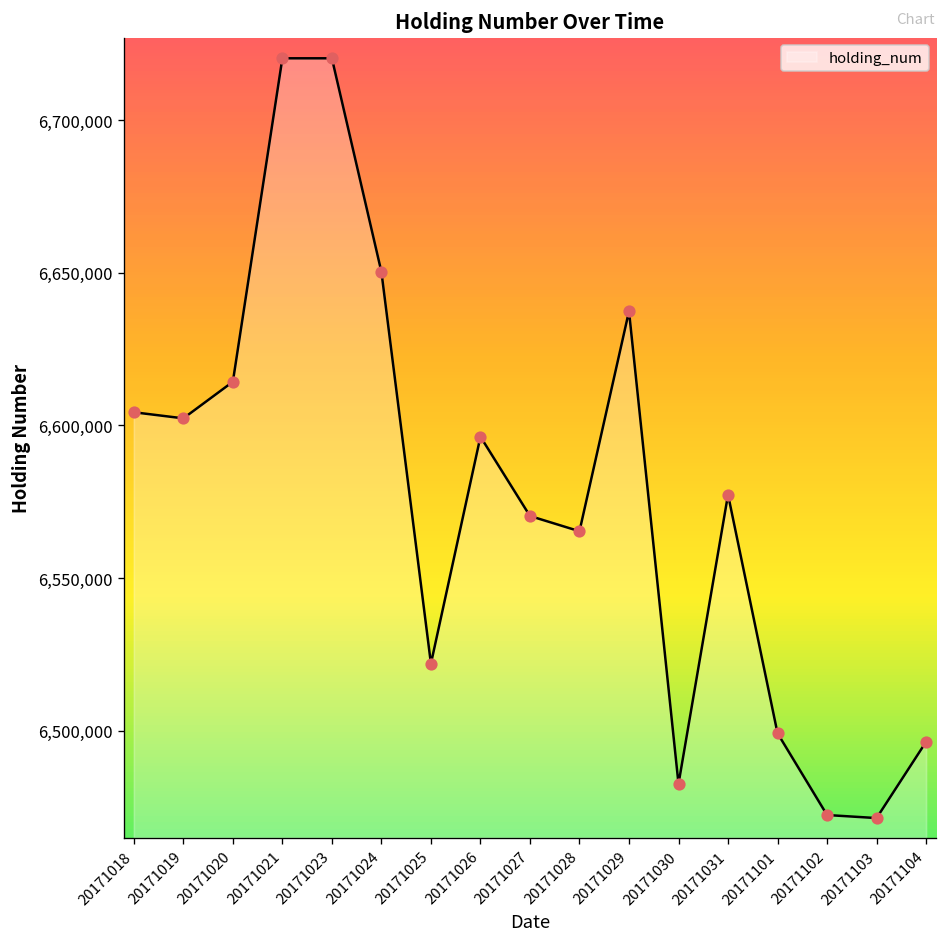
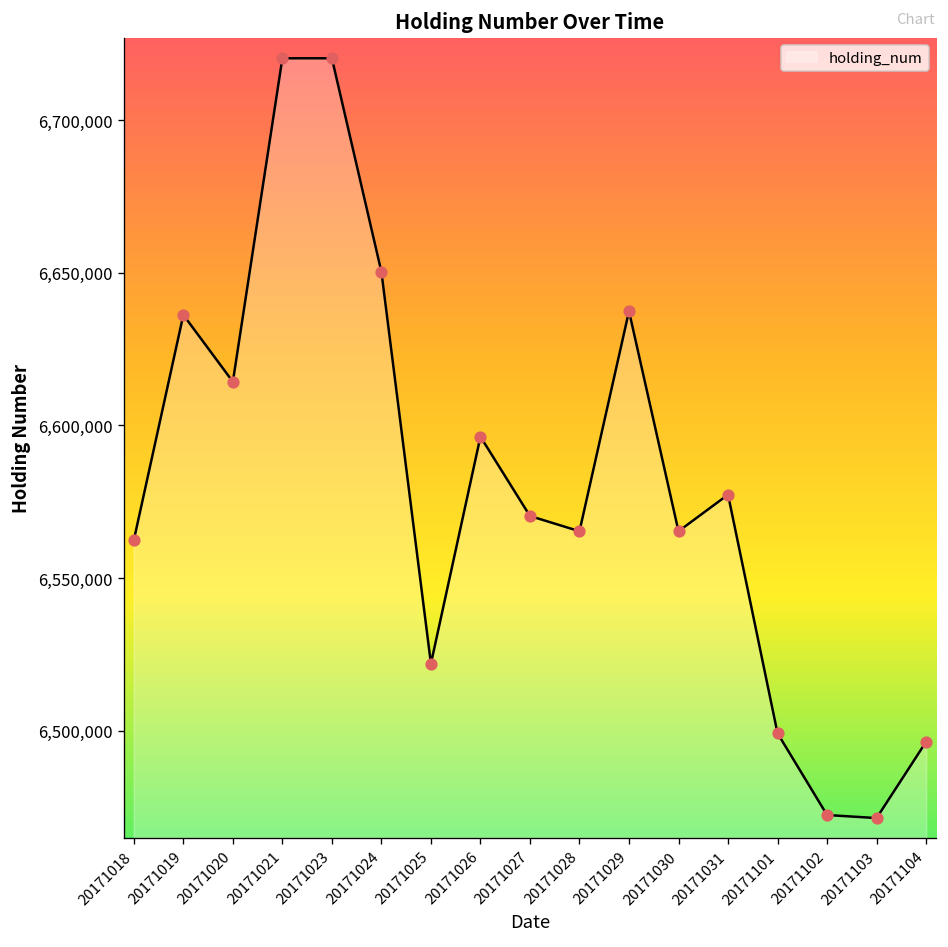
20171018: 6,604,000 -> 6,562,000
20171019: 6,602,000 -> 6,636,000
20171030: 6,483,000 -> 6,565,000
